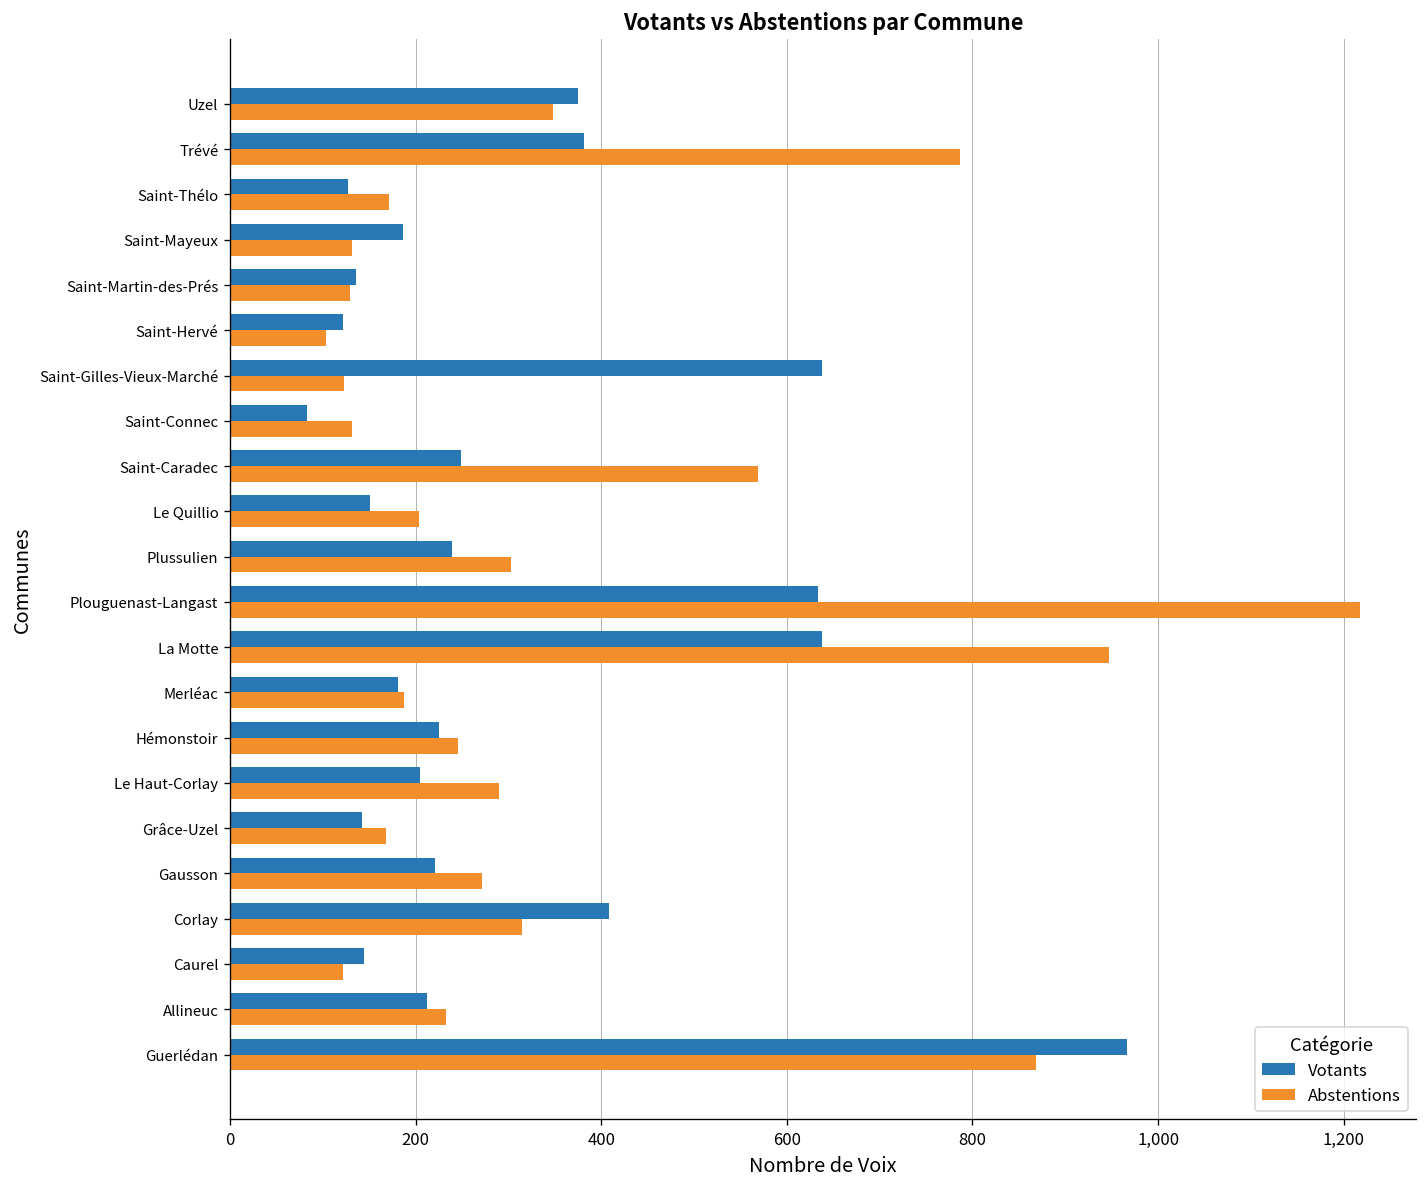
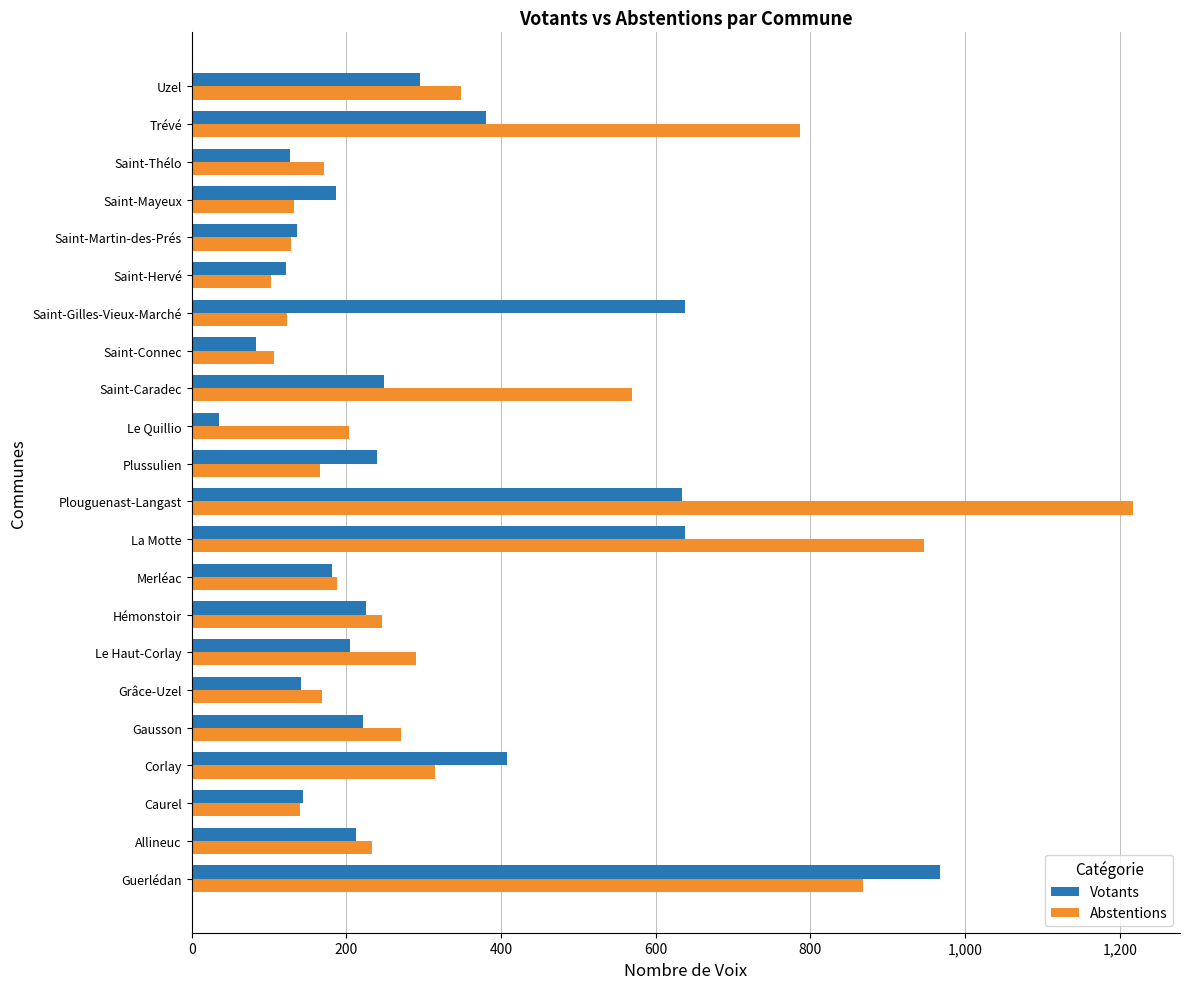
Votants, Uzel: 380 -> 300
Abstentions, Saint-Connec: 130 -> 110
Votants, Le Quillio: 150 -> 40
Abstentions, Plussulien: 300 -> 170
Abstentions, Caurel: 120 -> 140
